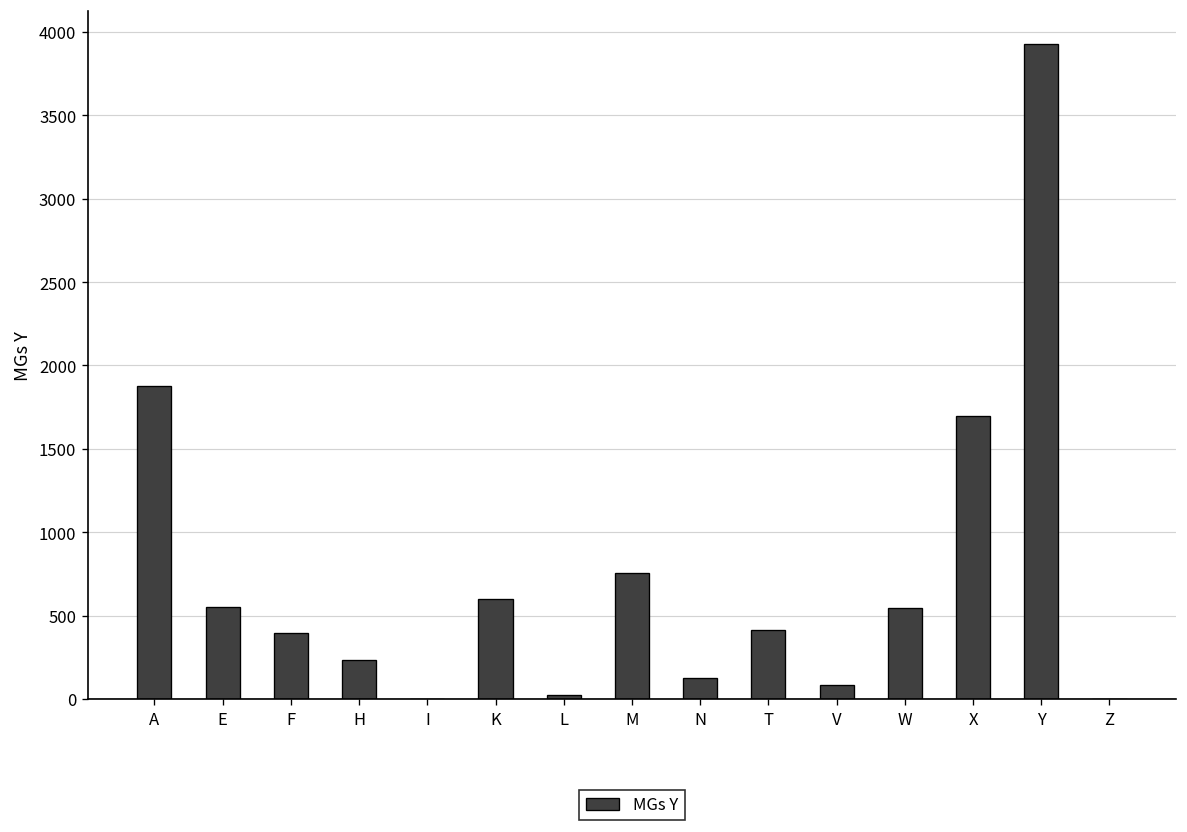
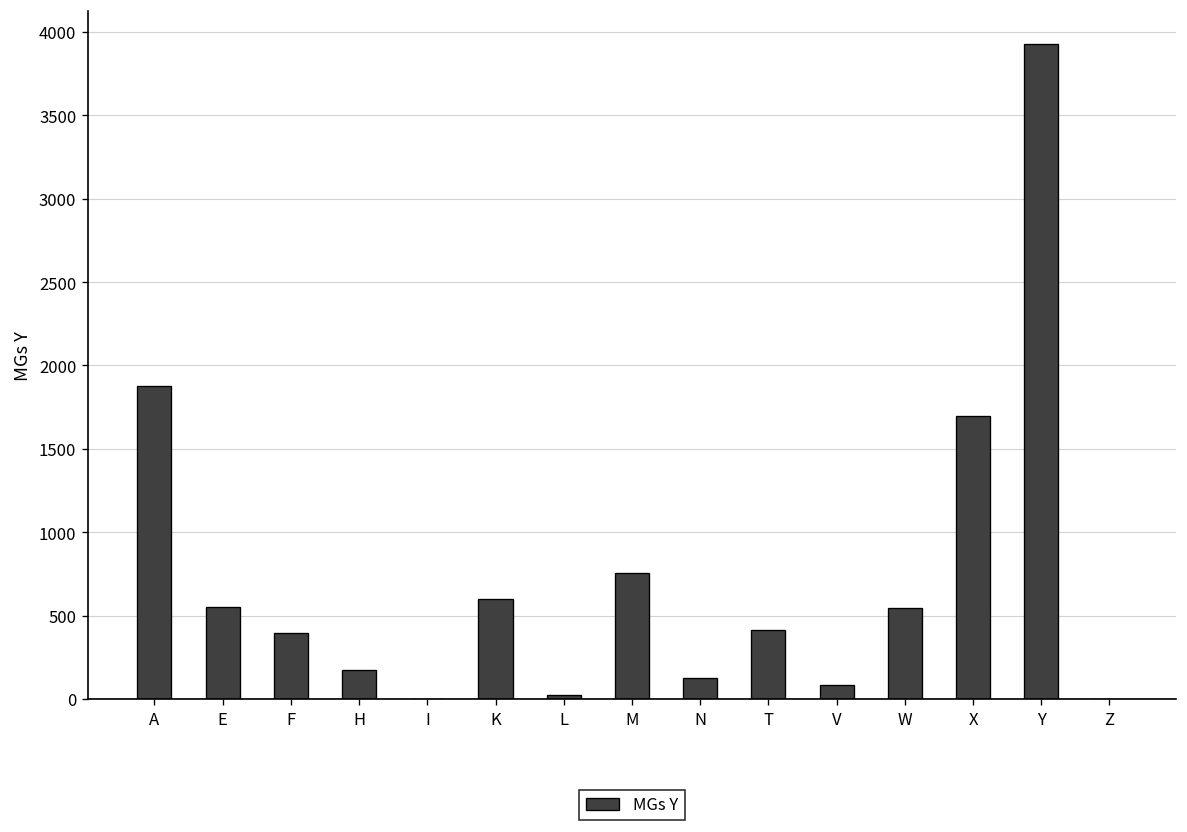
H: 240 -> 170
